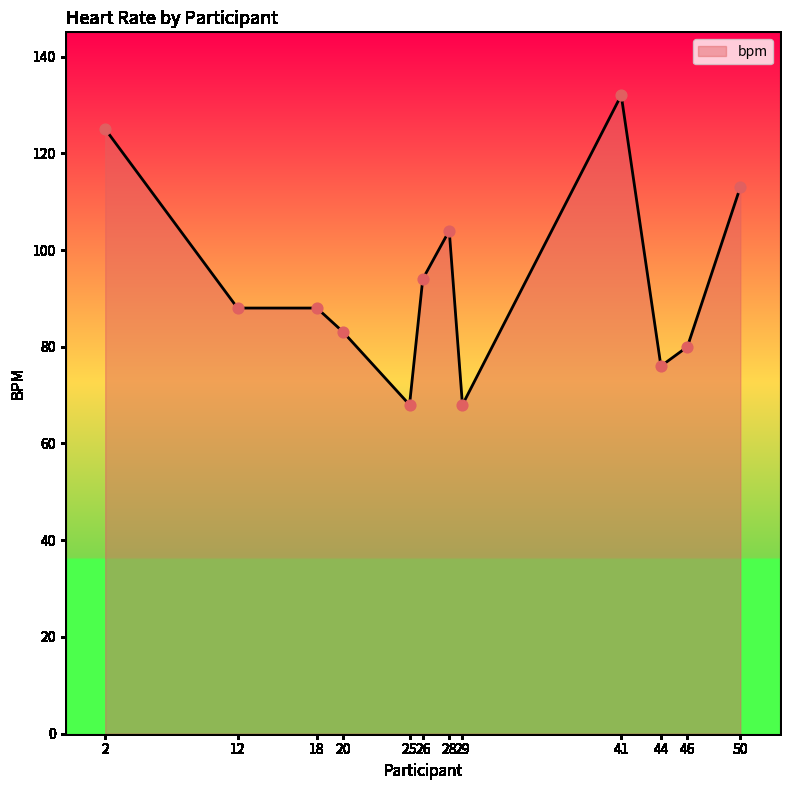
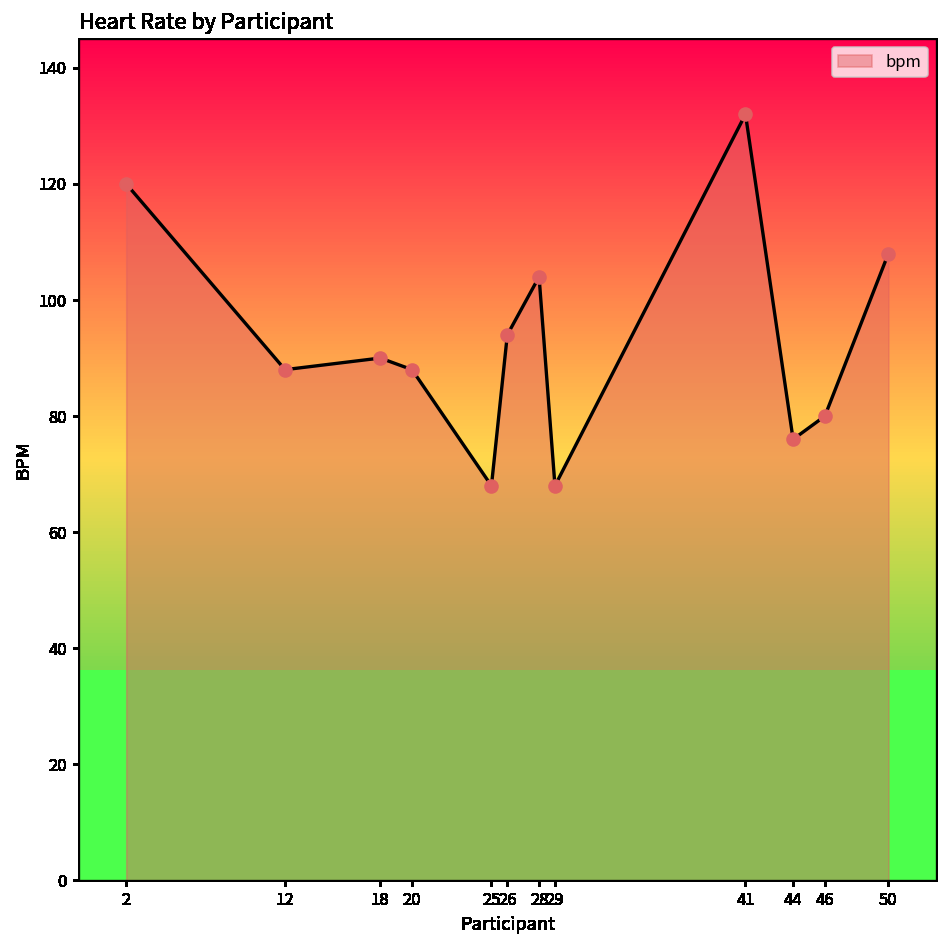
2: 125 -> 120
18: 88 -> 90
20: 83 -> 88
50: 113 -> 108
